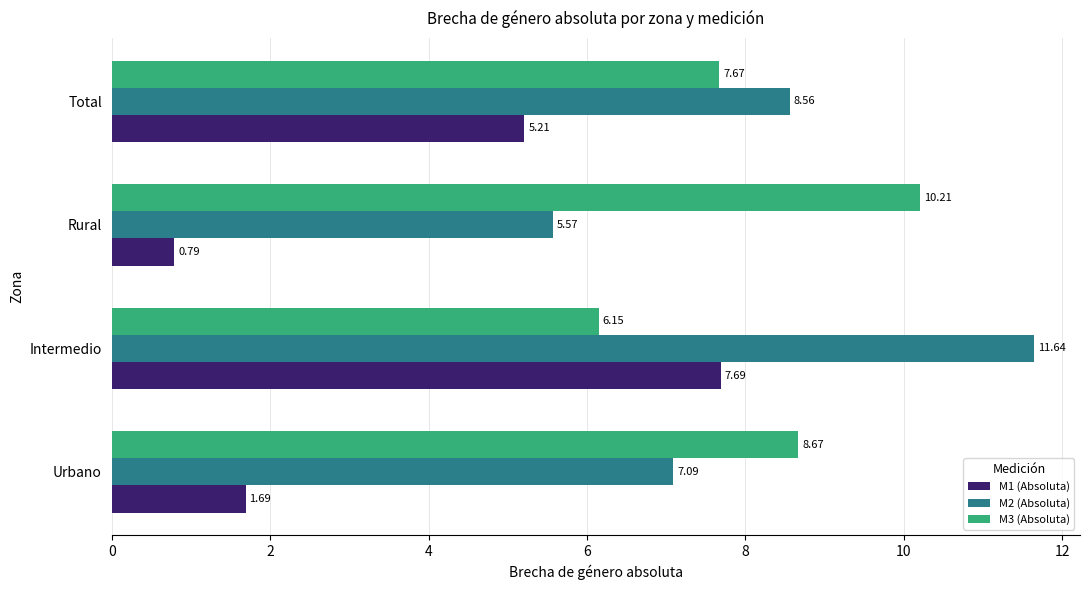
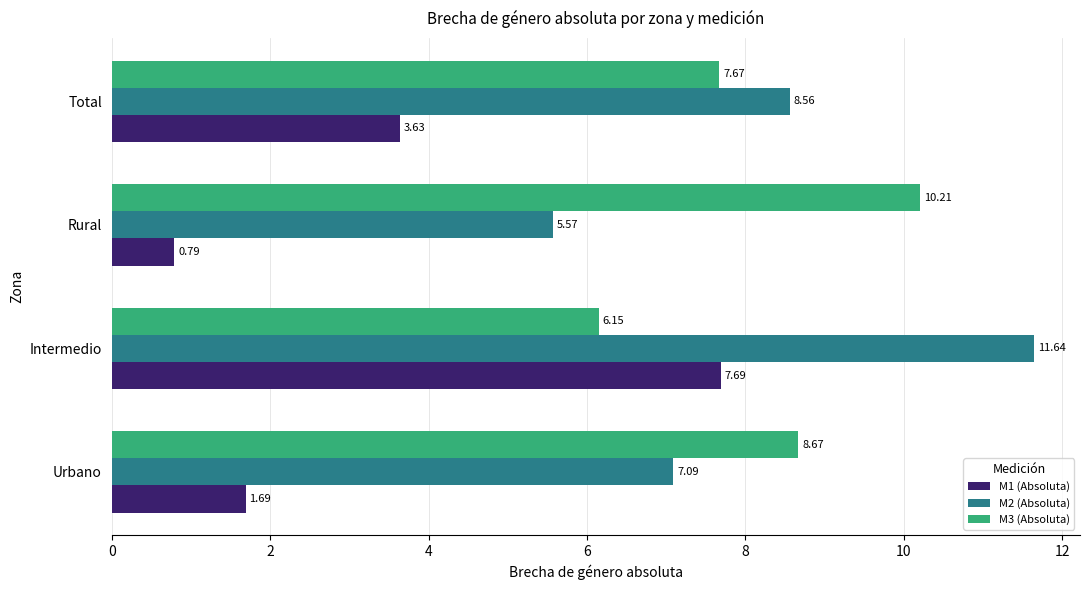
M1 (Absoluta), Total: 5.21 -> 3.63
